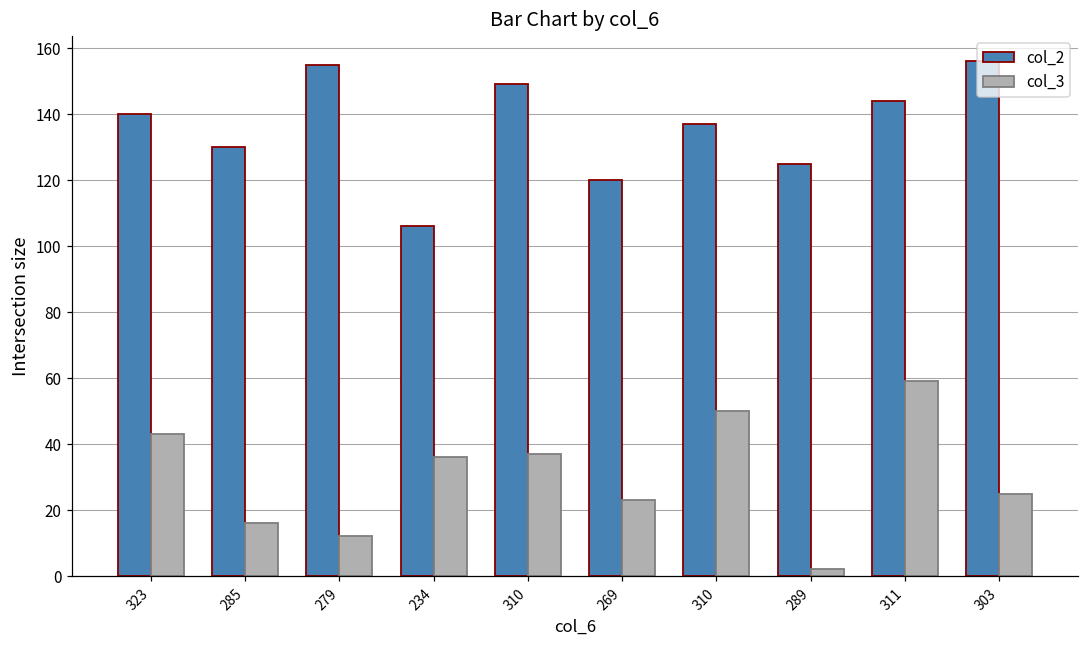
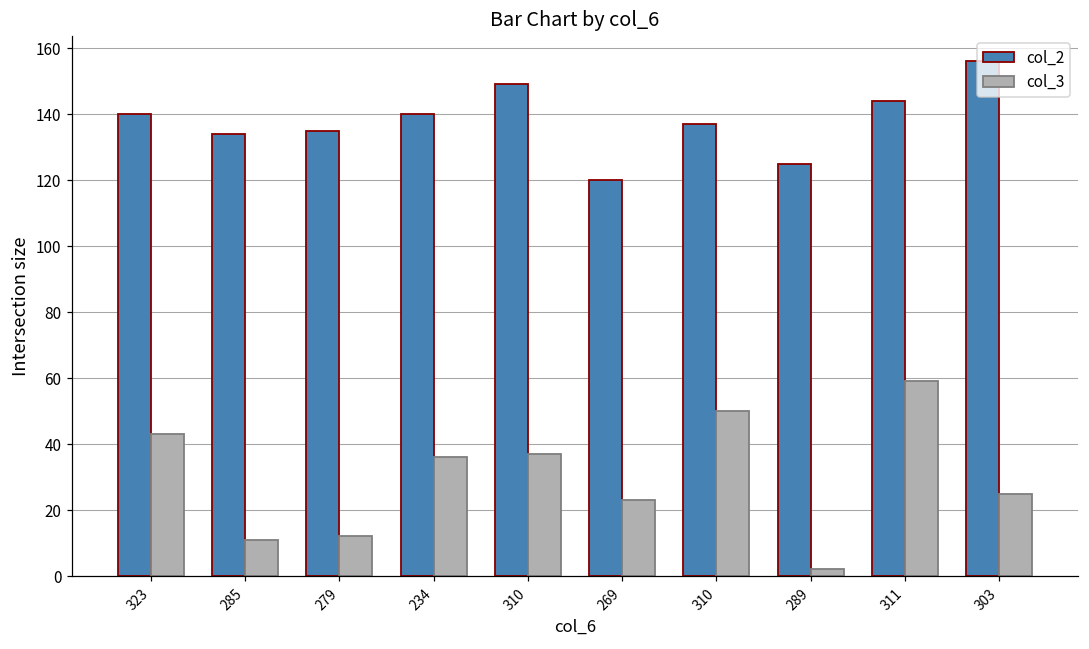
col_2, 285: 130 -> 134
col_3, 285: 16 -> 11
col_2, 279: 155 -> 135
col_2, 234: 106 -> 140
